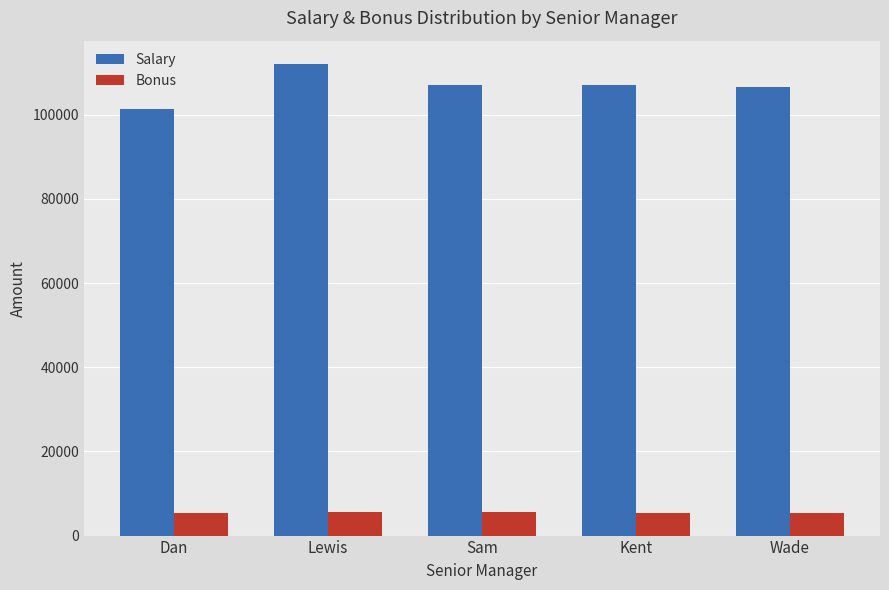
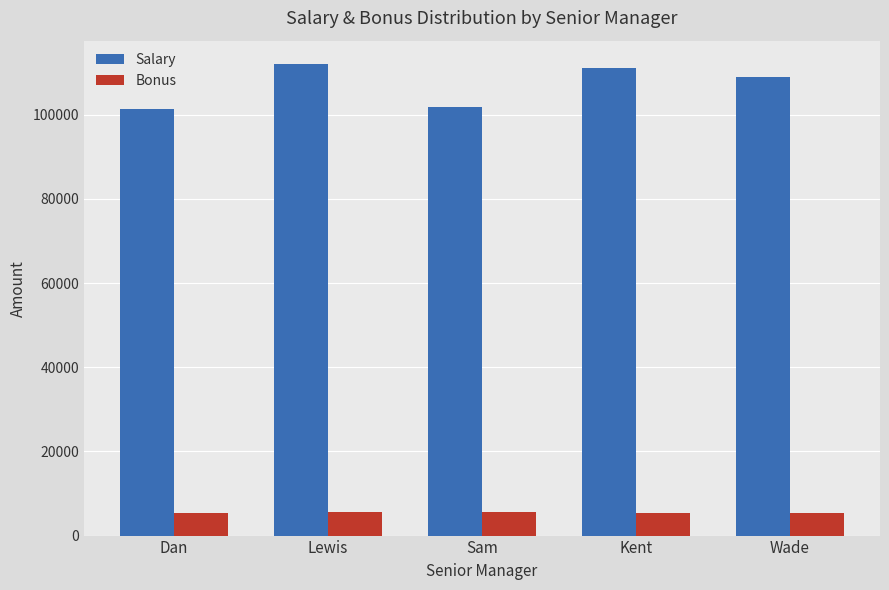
Salary, Sam: 107000 -> 102000
Salary, Kent: 107000 -> 111000
Salary, Wade: 107000 -> 109000
